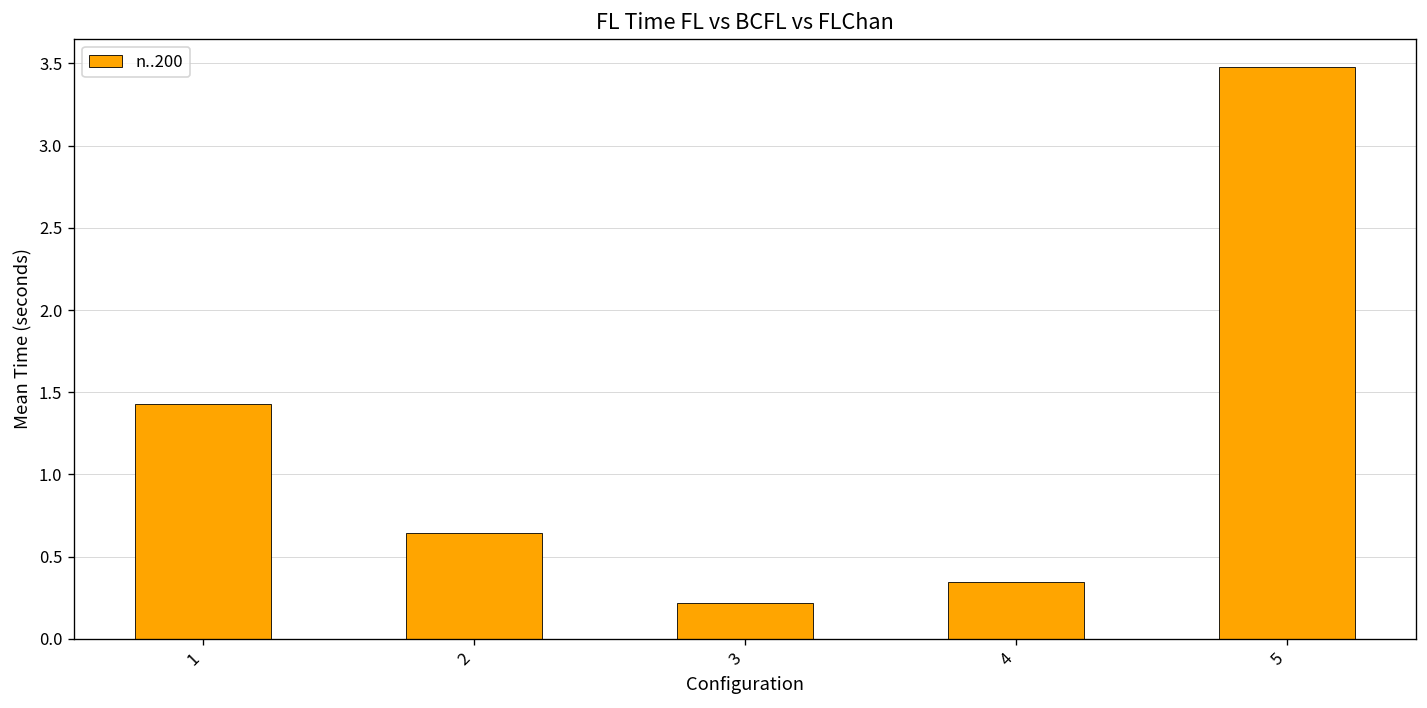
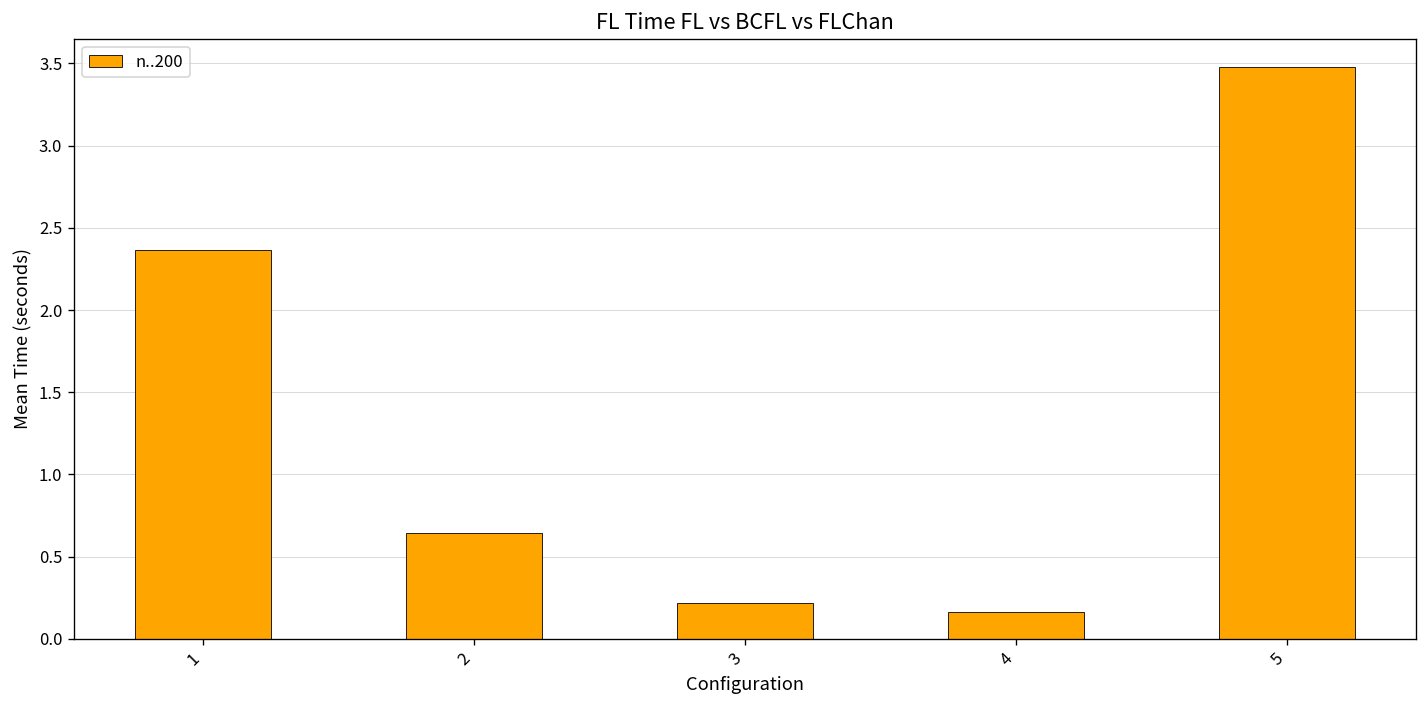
1: 1.43 -> 2.37
4: 0.34 -> 0.16
